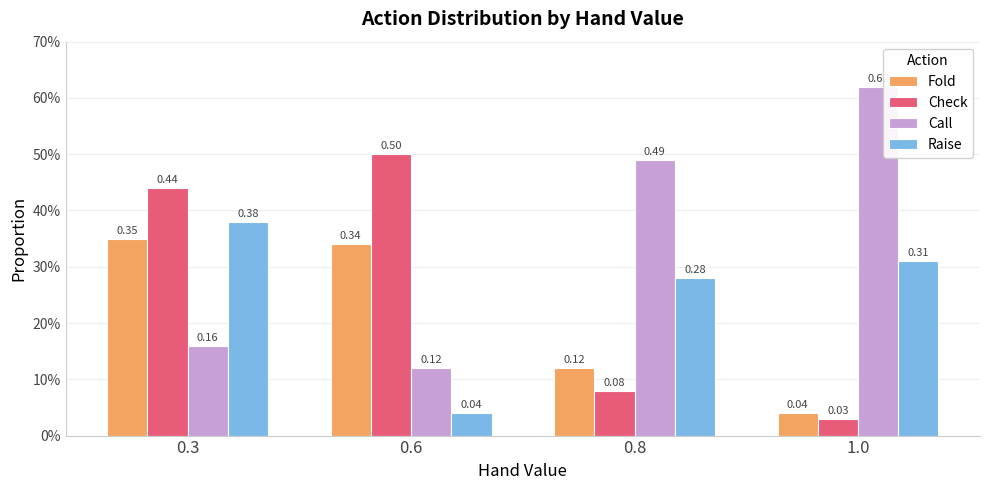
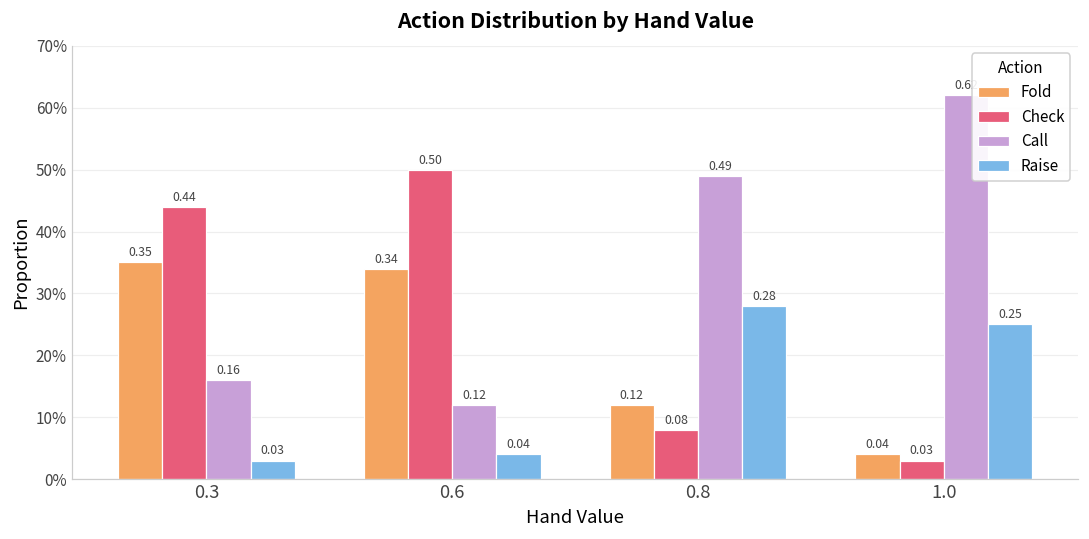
Raise, 0.3: 0.38 -> 0.03
Raise, 1.0: 0.31 -> 0.25
